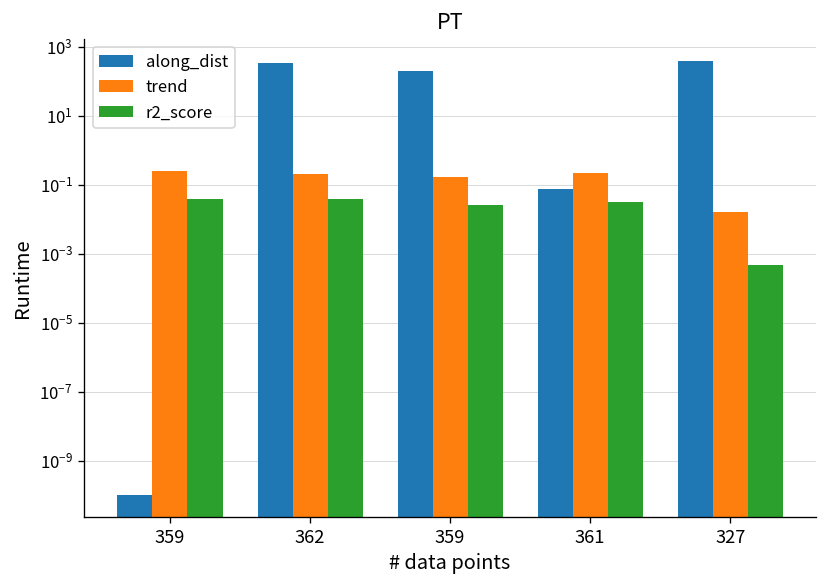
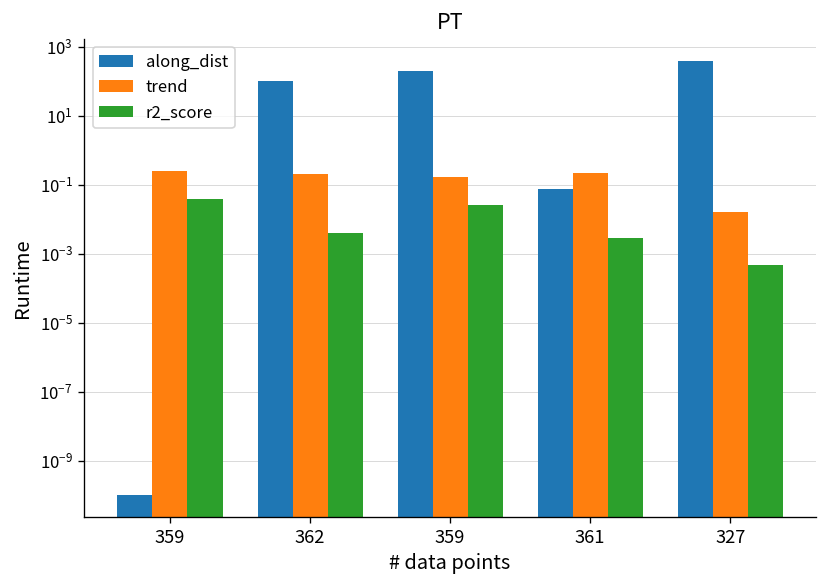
along_dist, 362: 300 -> 100
r2_score, 362: 0.04 -> 0.004
r2_score, 361: 0.03 -> 0.003
